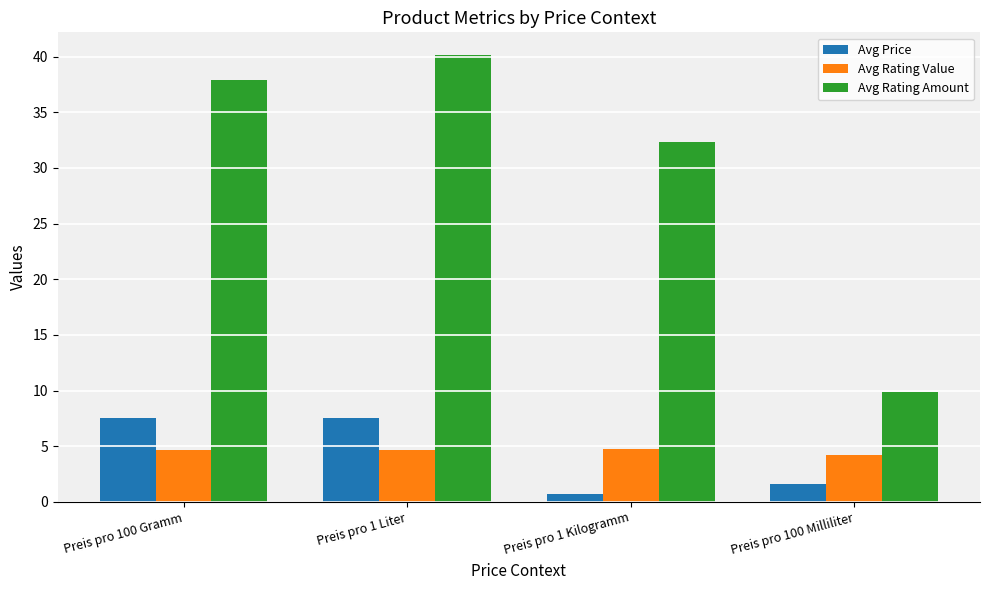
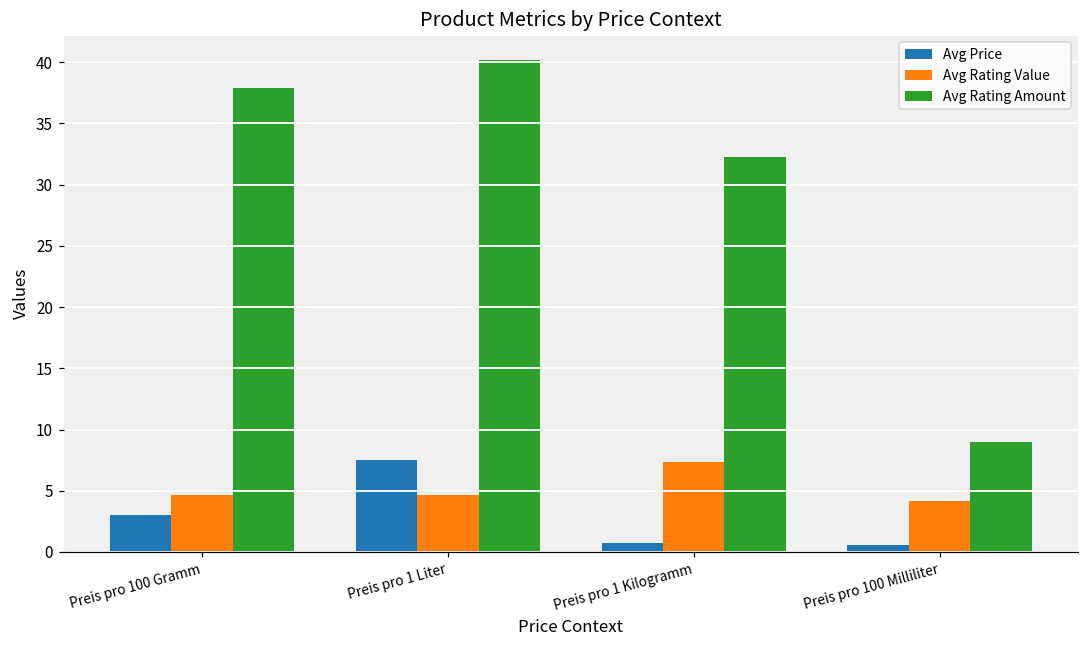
Avg Price, Preis pro 100 Gramm: 7.5 -> 3.0
Avg Rating Value, Preis pro 1 Kilogramm: 4.7 -> 7.3
Avg Price, Preis pro 100 Milliliter: 1.6 -> 0.6
Avg Rating Amount, Preis pro 100 Milliliter: 9.9 -> 9.0
